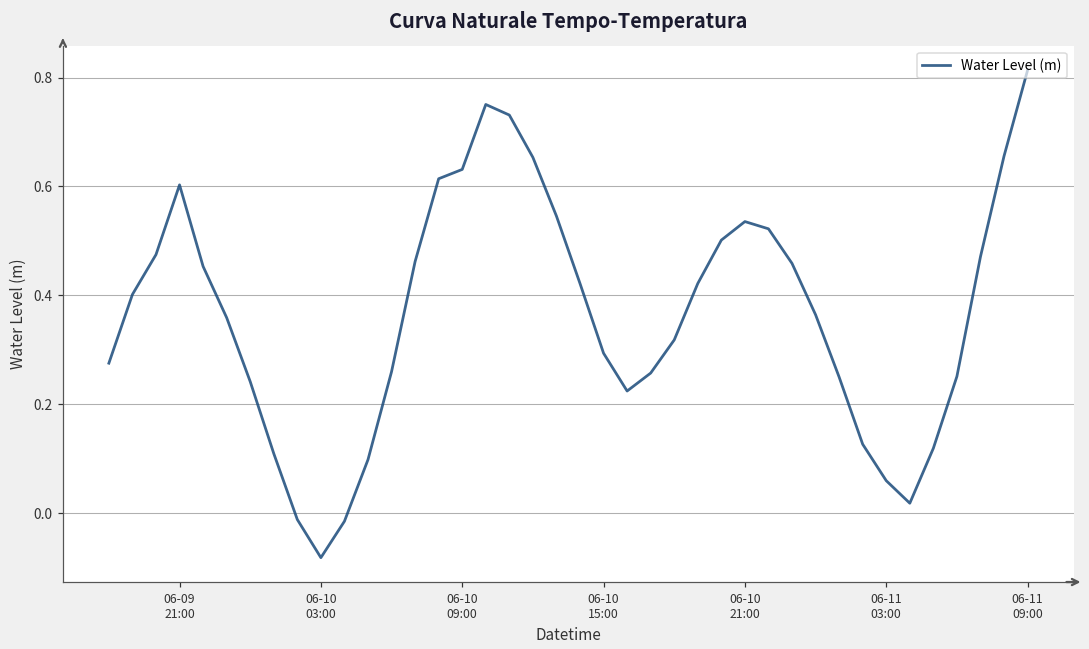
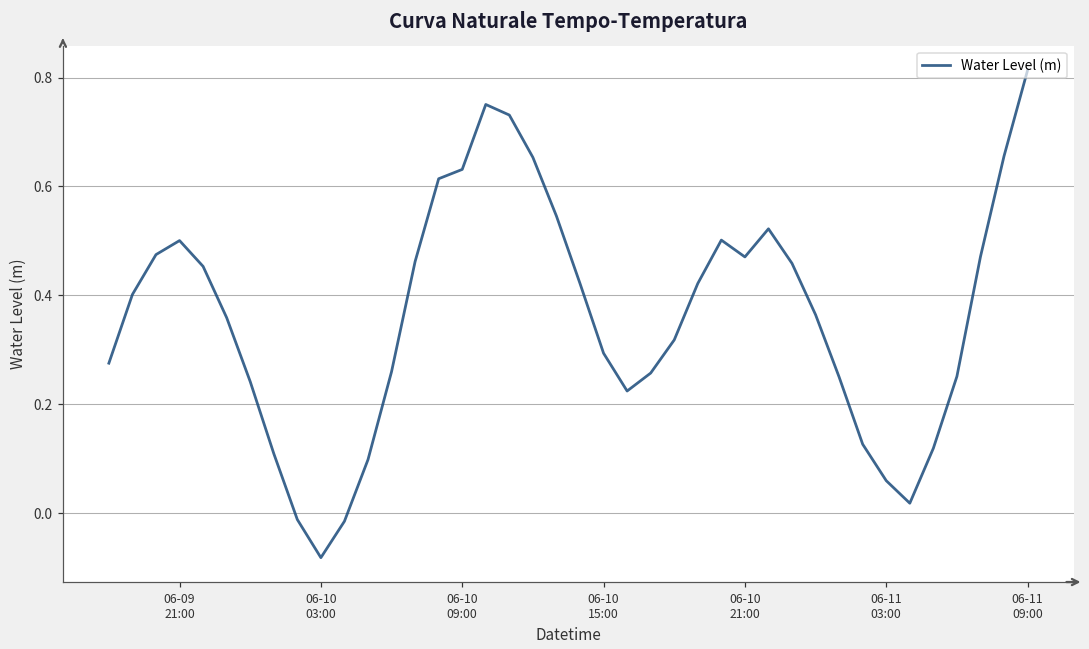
06-09 21:00: 0.60 -> 0.50
06-10 21:00: 0.54 -> 0.47
